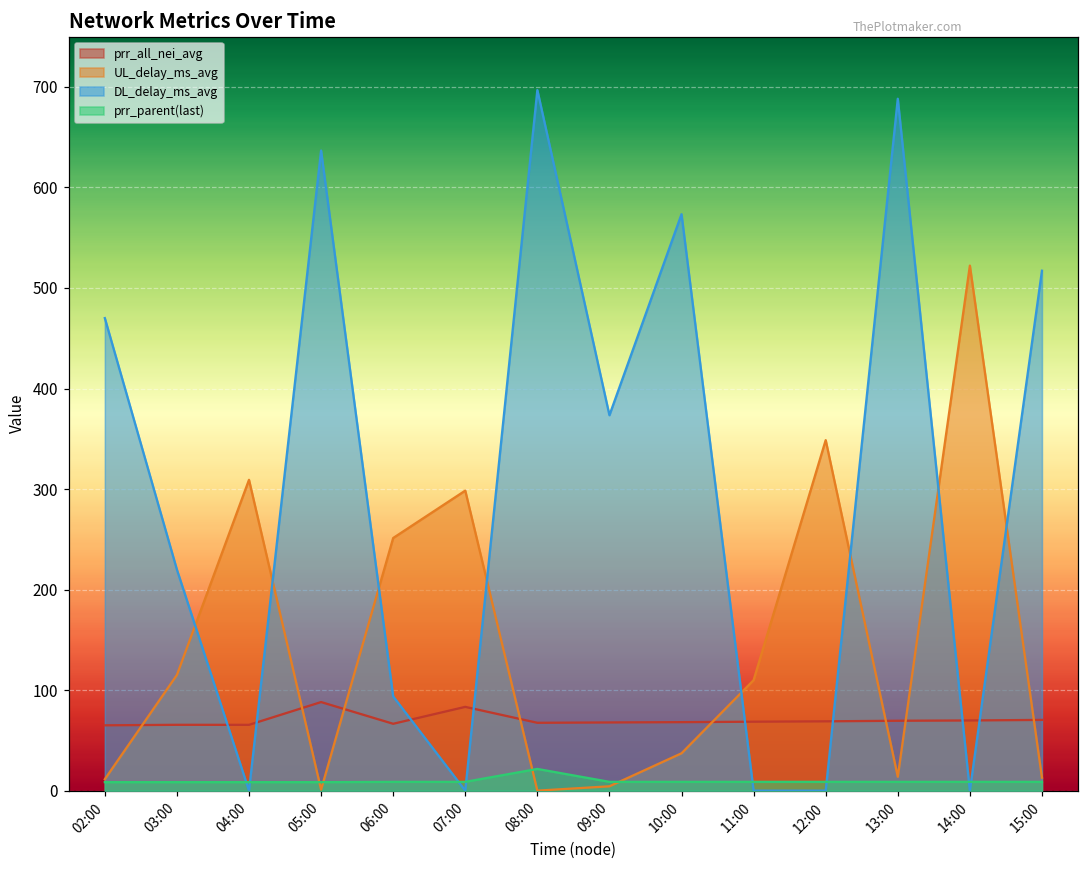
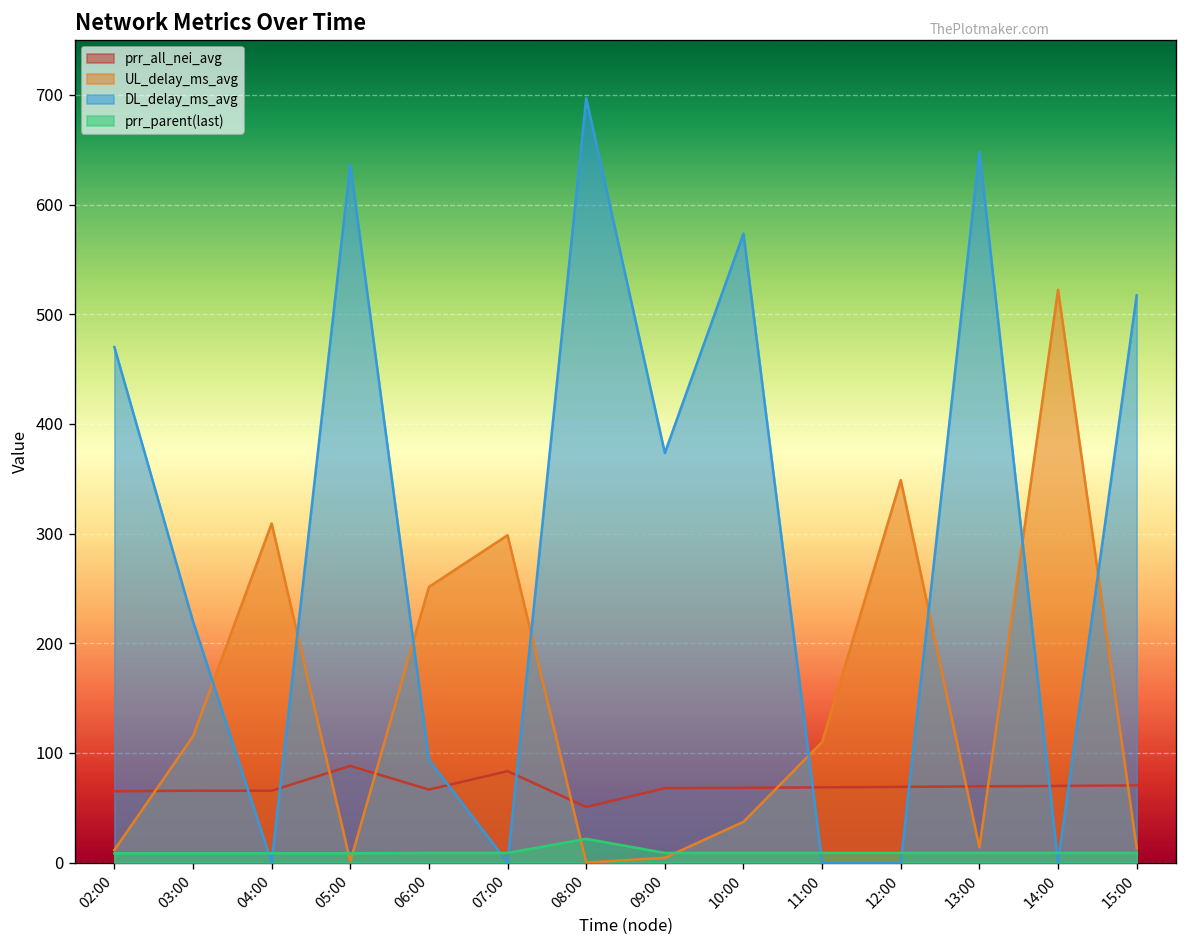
prr_all_nei_avg, 08:00: 70 -> 50
DL_delay_ms_avg, 13:00: 690 -> 650
